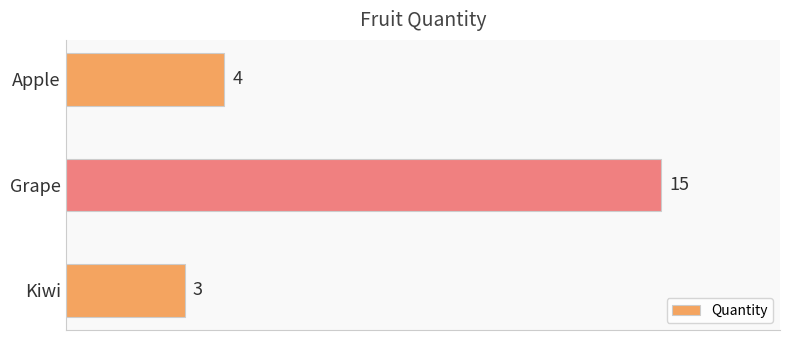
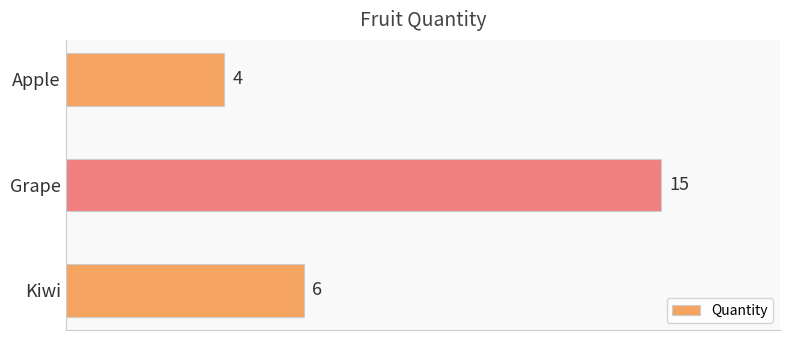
Kiwi: 3 -> 6
